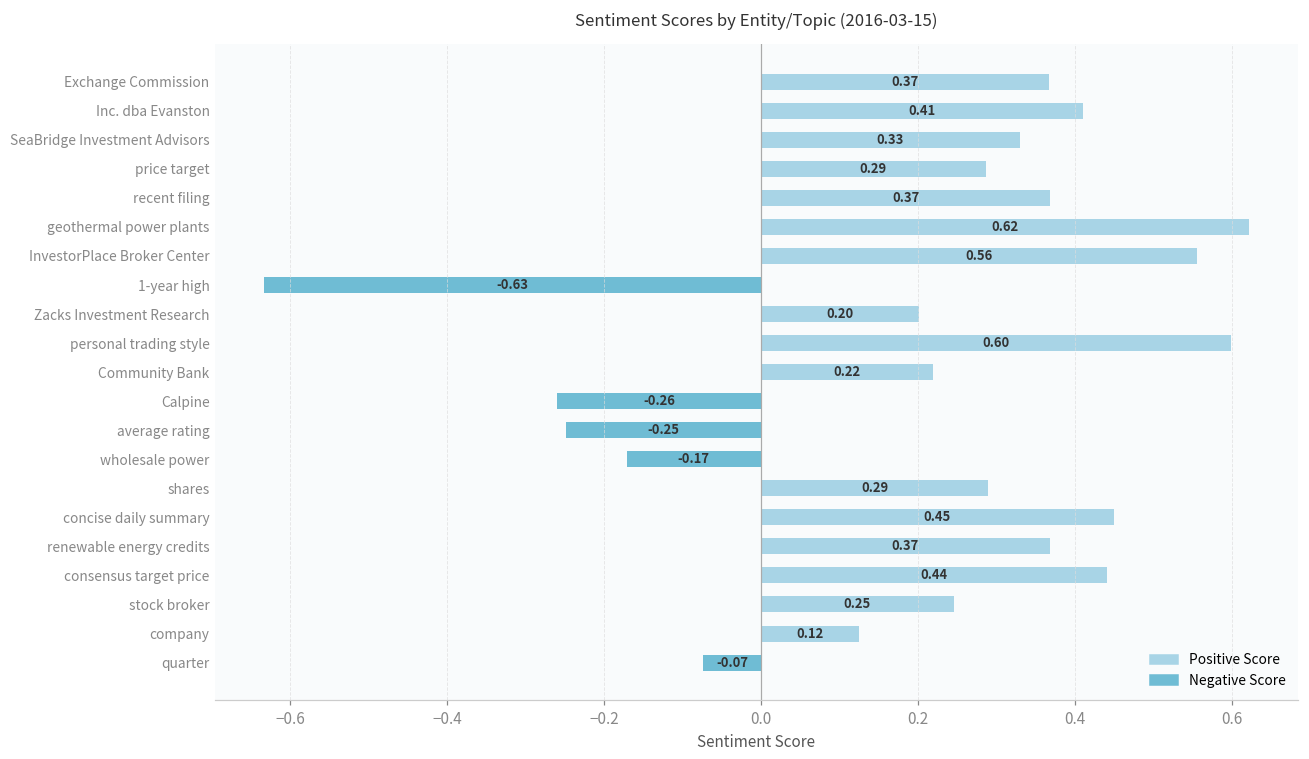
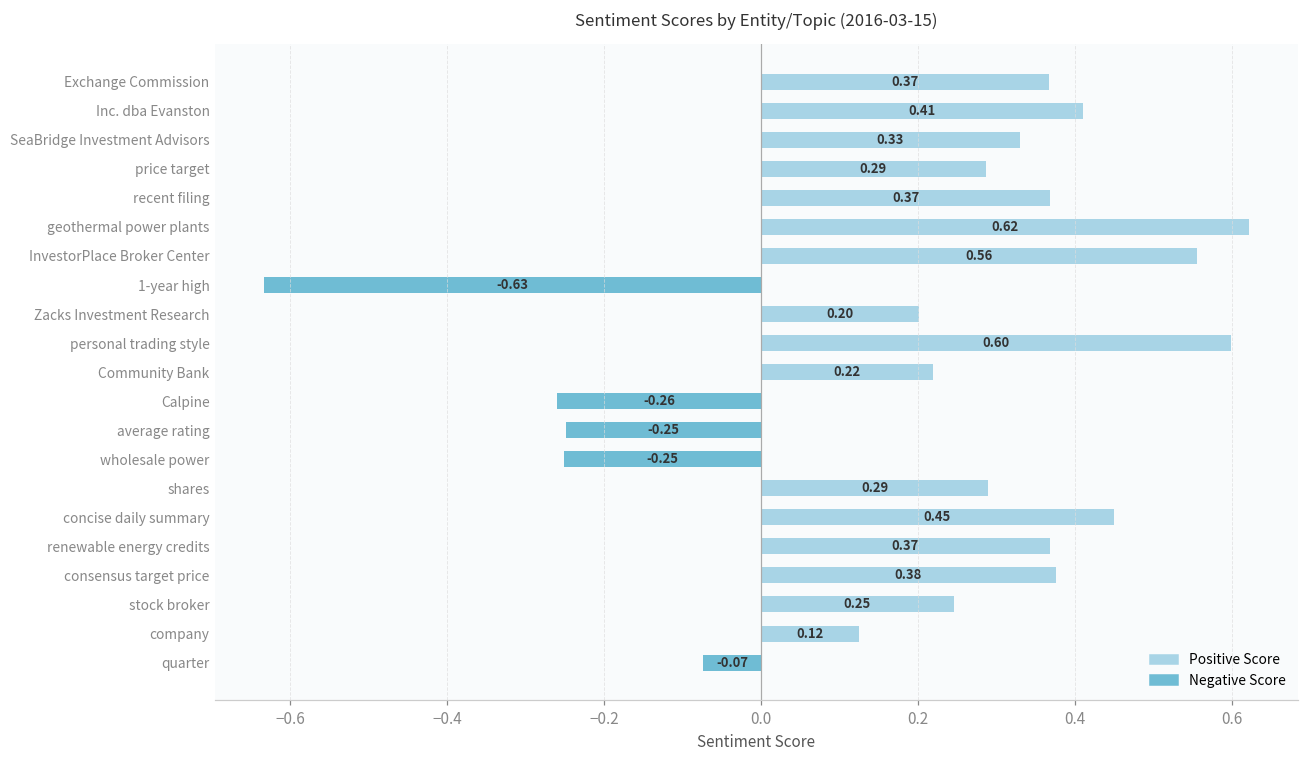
wholesale power: -0.17 -> -0.25
consensus target price: 0.44 -> 0.38
